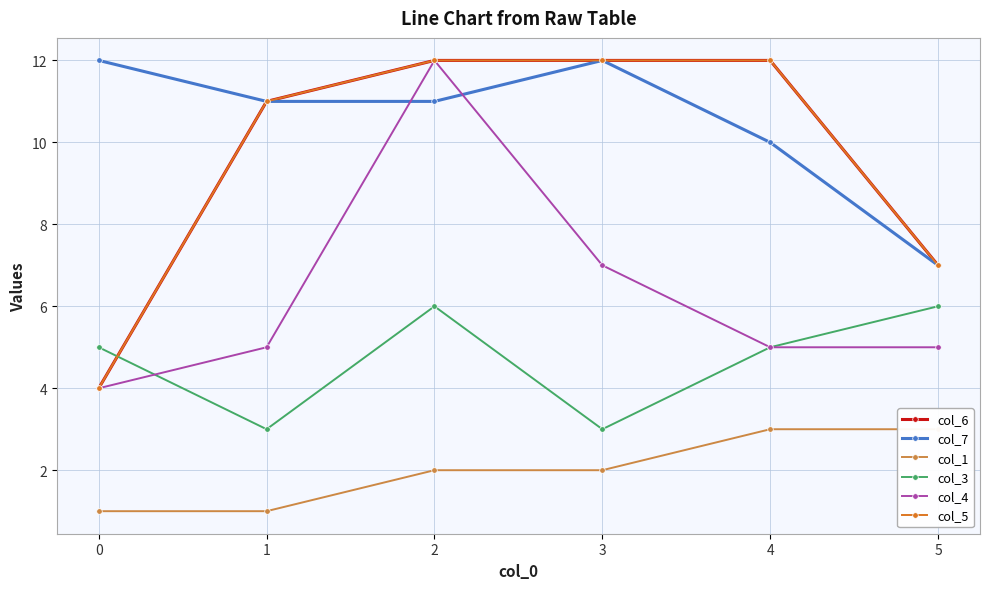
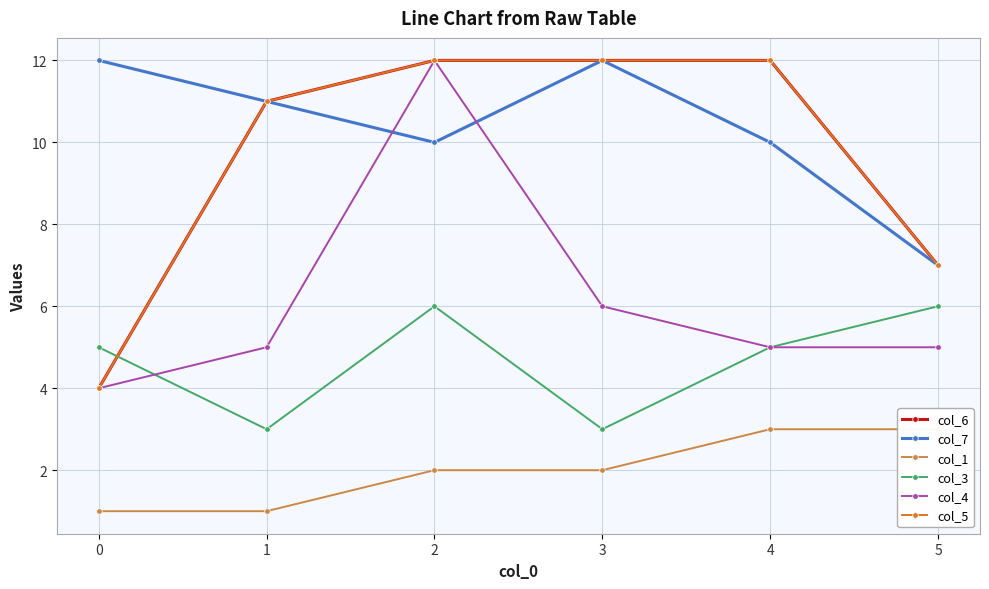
col_7, 2: 11 -> 10
col_4, 3: 7 -> 6
